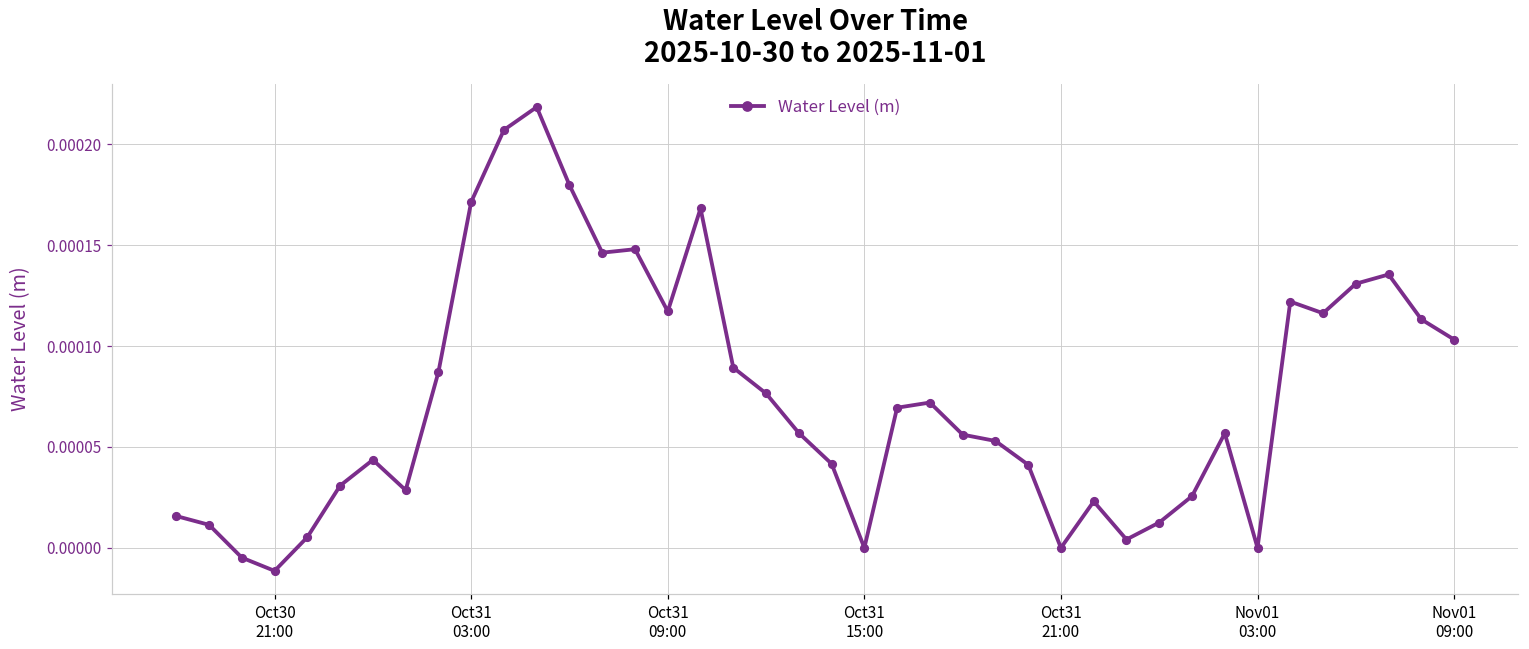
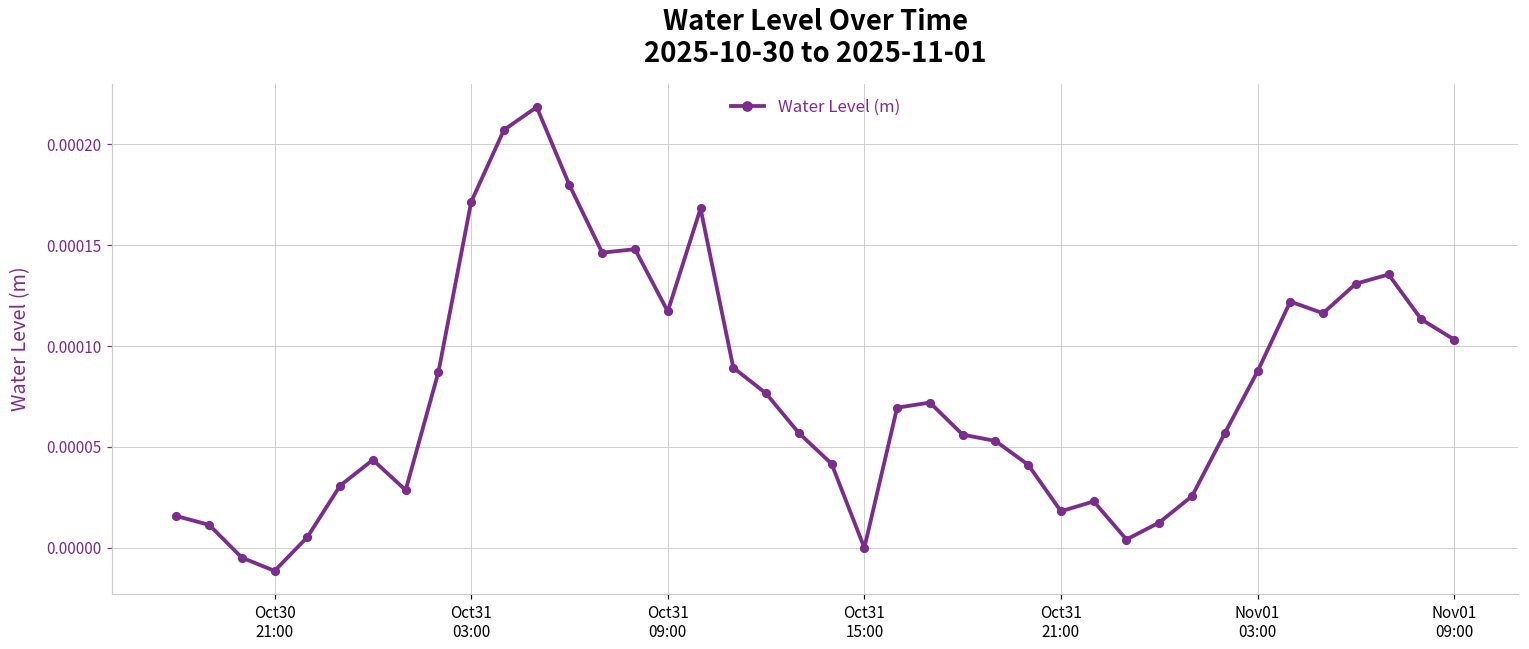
Oct31 21:00: 0.00000 -> 0.00002
Nov01 03:00: 0.0000 -> 0.0001
